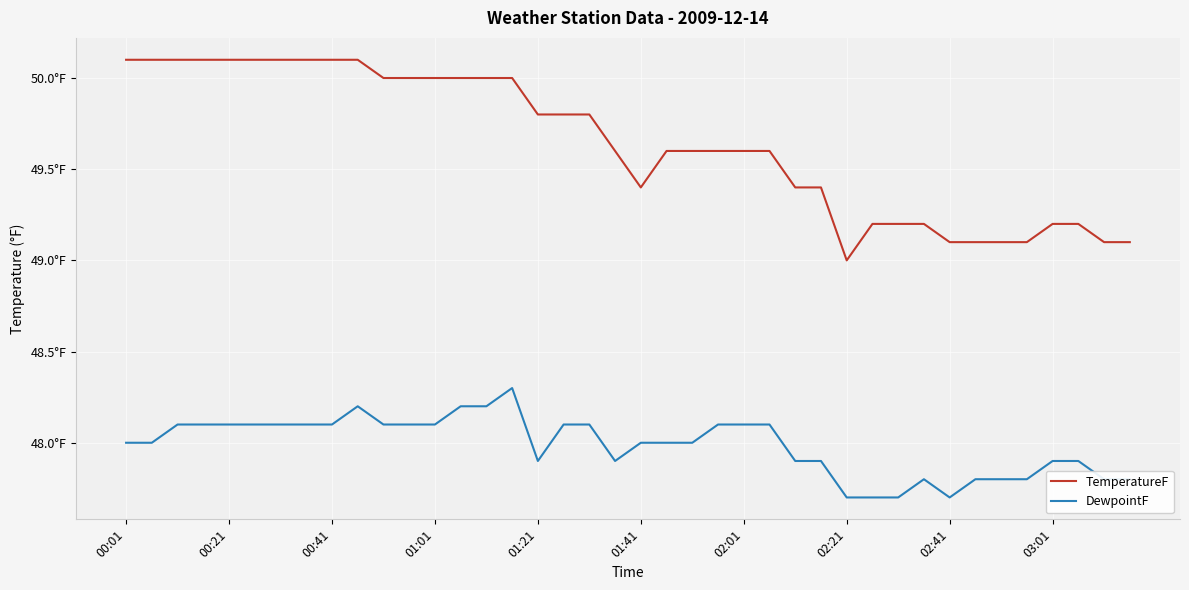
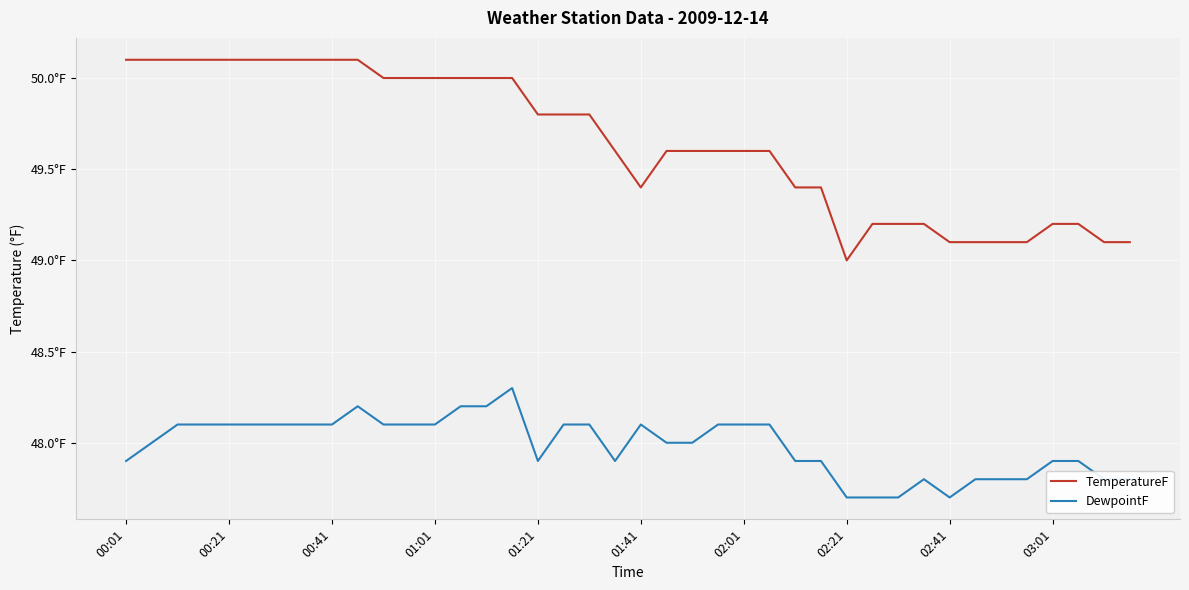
DewpointF, 00:01: 48.0°F -> 47.9°F
DewpointF, 01:41: 48.0°F -> 48.1°F
